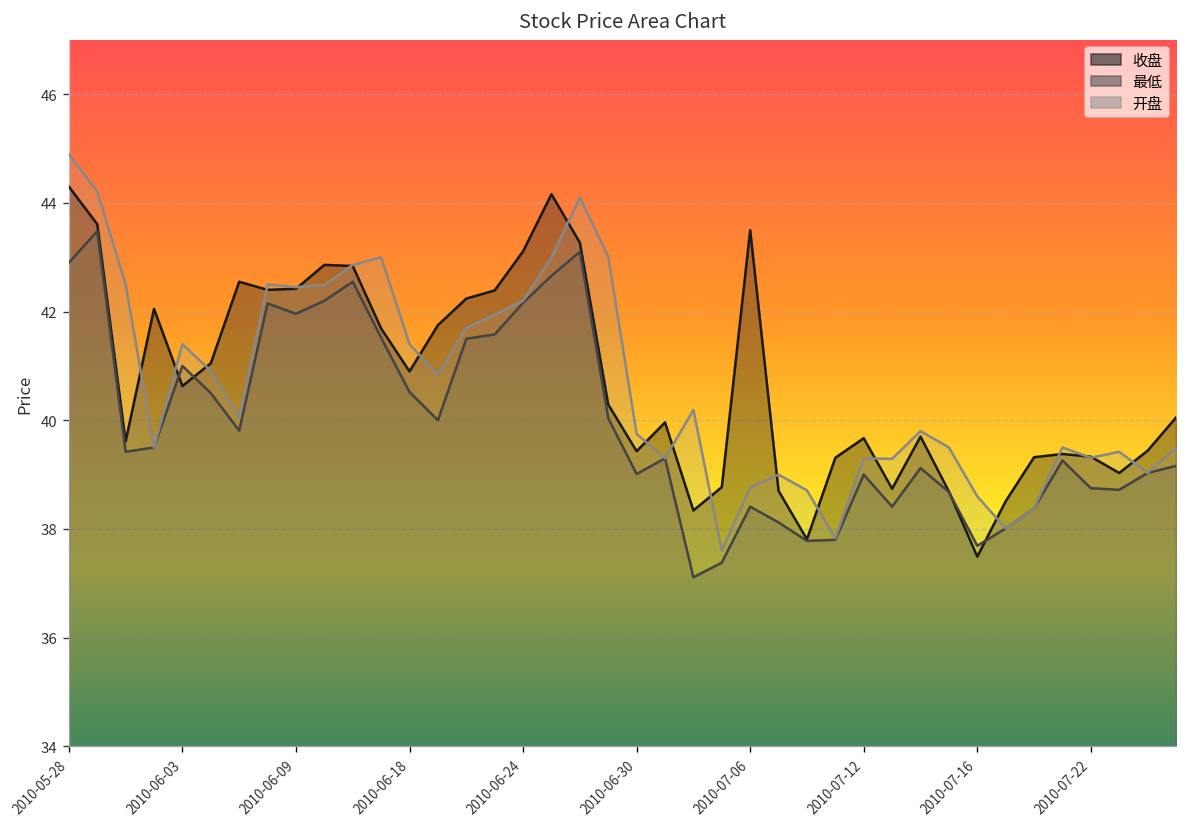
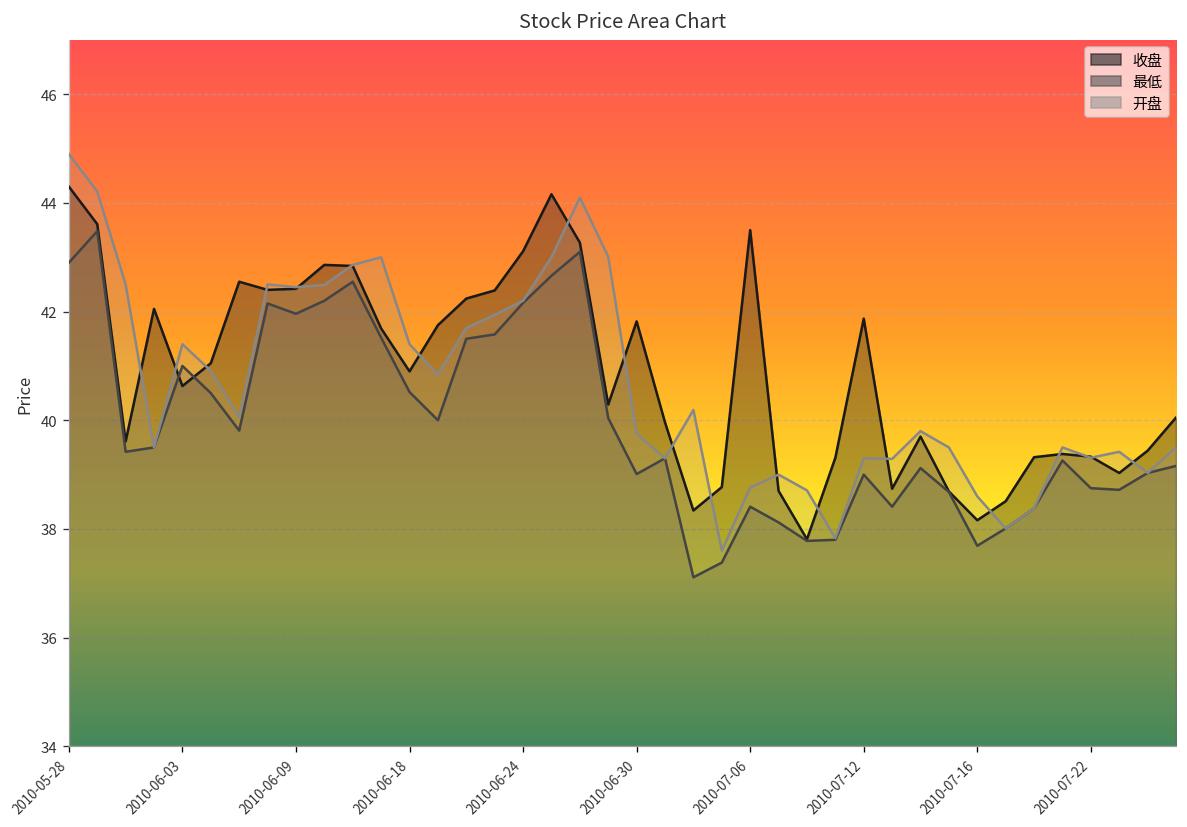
收盘, 2010-06-30: 39.4 -> 41.8
收盘, 2010-07-12: 39.7 -> 41.9
收盘, 2010-07-16: 37.5 -> 38.2
